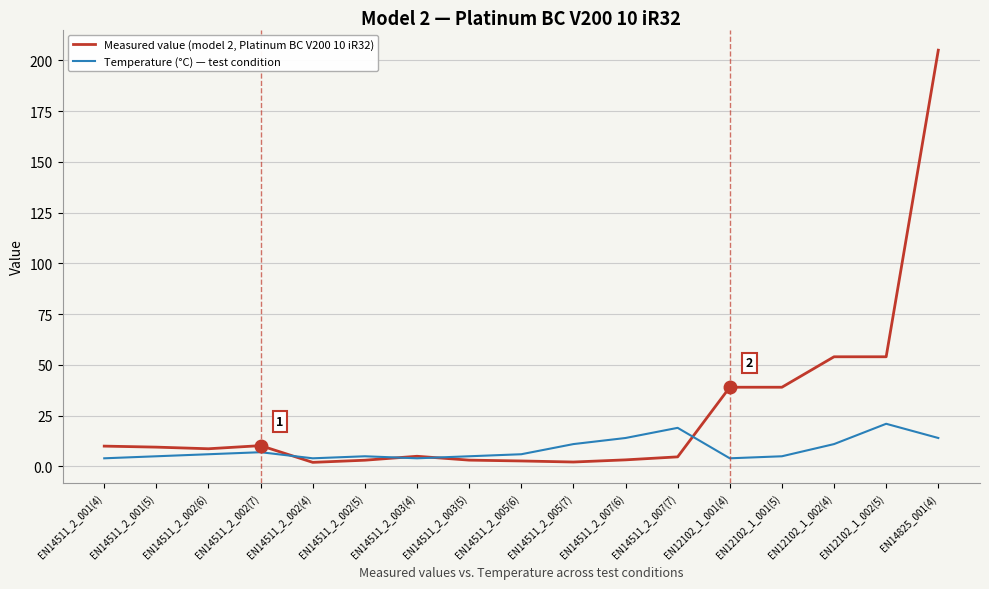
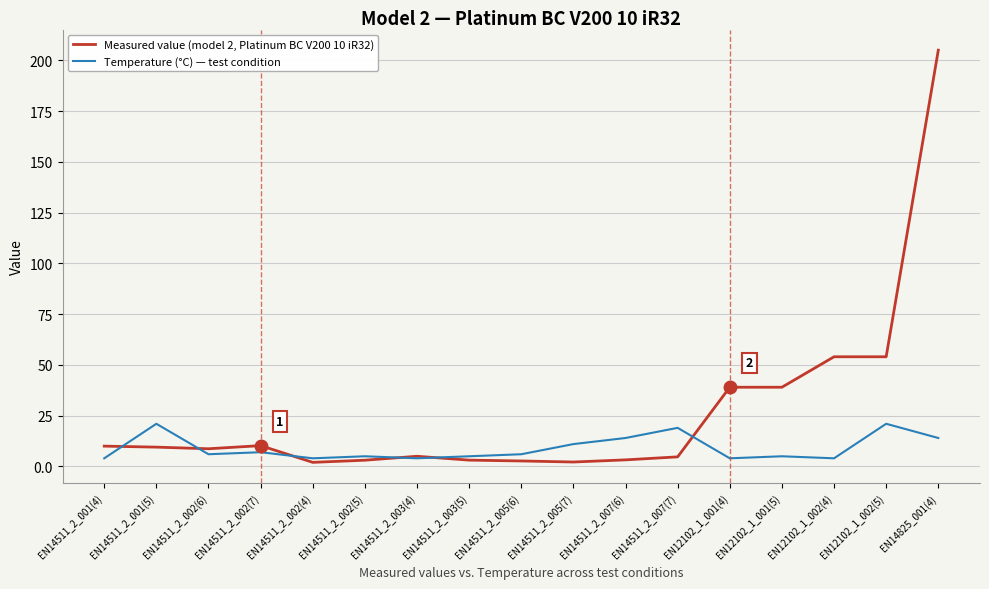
Temperature (°C) — test condition, EN14511_2_001(5): 5 -> 21
Temperature (°C) — test condition, EN12102_1_002(4): 11 -> 4
